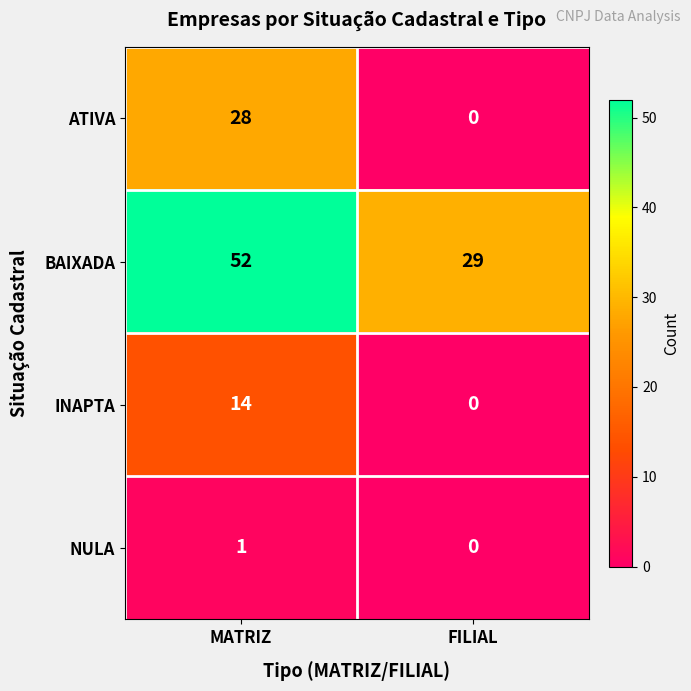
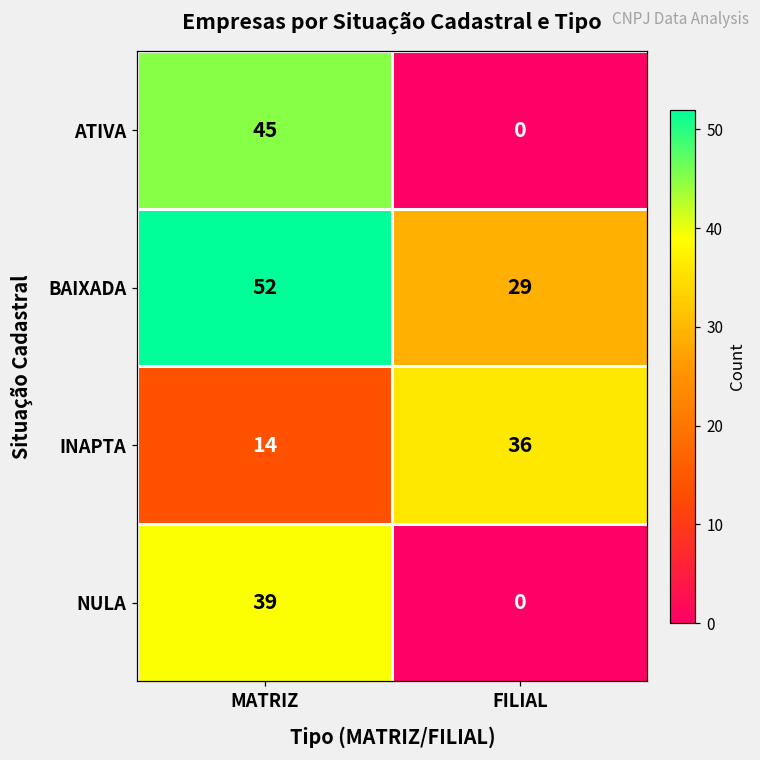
ATIVA, MATRIZ: 28 -> 45
INAPTA, FILIAL: 0 -> 36
NULA, MATRIZ: 1 -> 39
